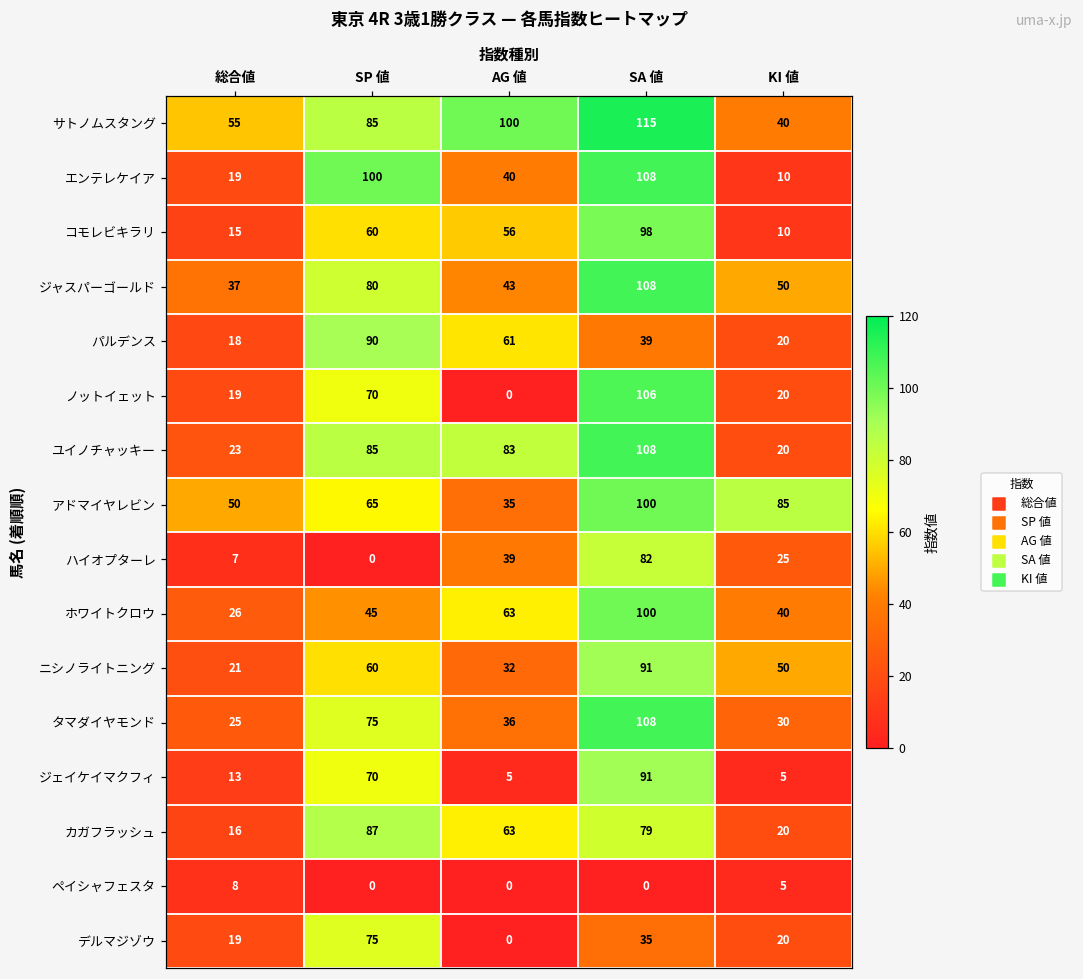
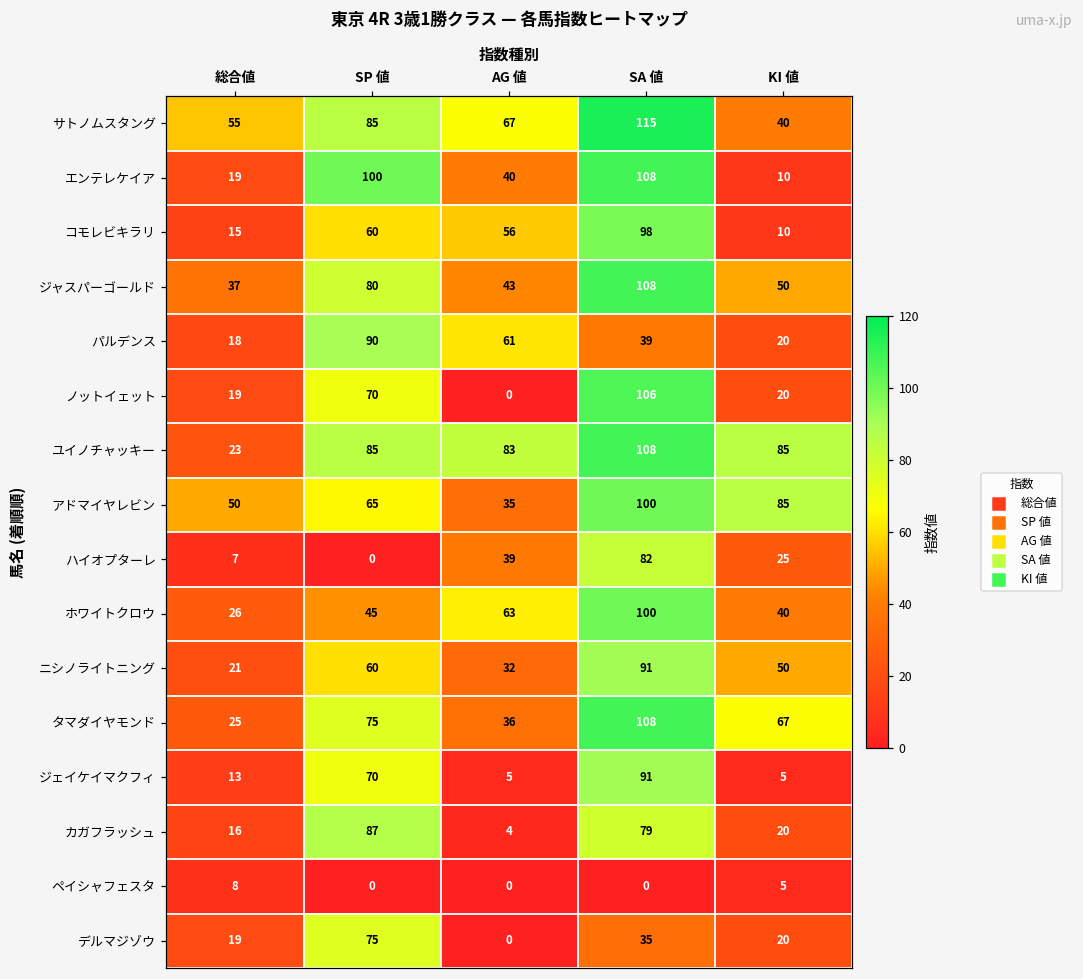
サトノムスタング, AG 値: 100 -> 67
ユイノチャッキー, KI 値: 20 -> 85
タマダイヤモンド, KI 値: 30 -> 67
カガフラッシュ, AG 値: 63 -> 4
